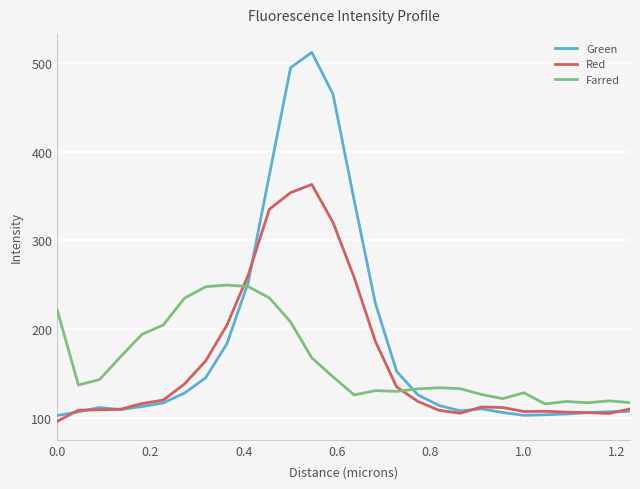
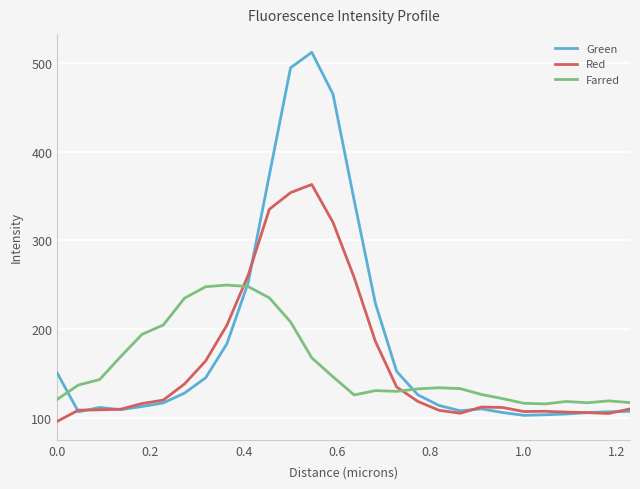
Green, 0.0: 100 -> 150
Farred, 0.0: 220 -> 120
Farred, 1.0: 130 -> 120
